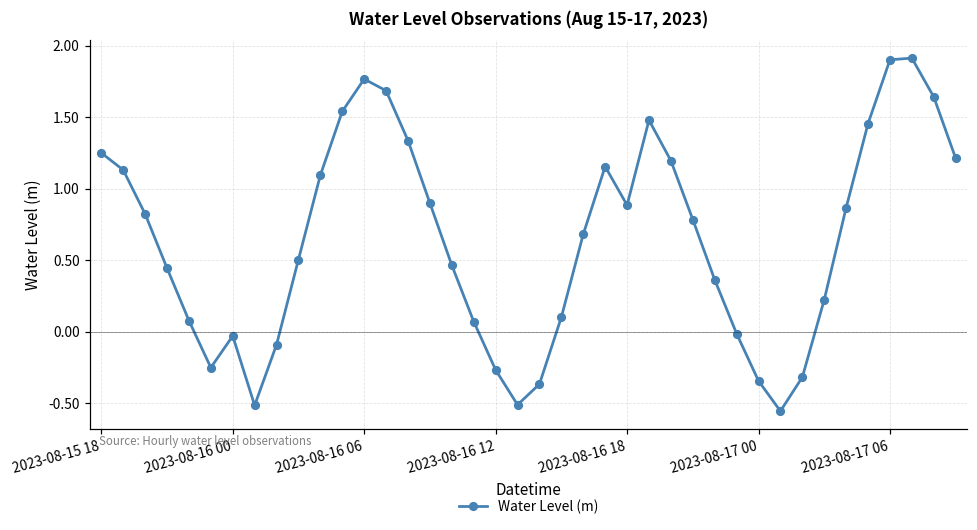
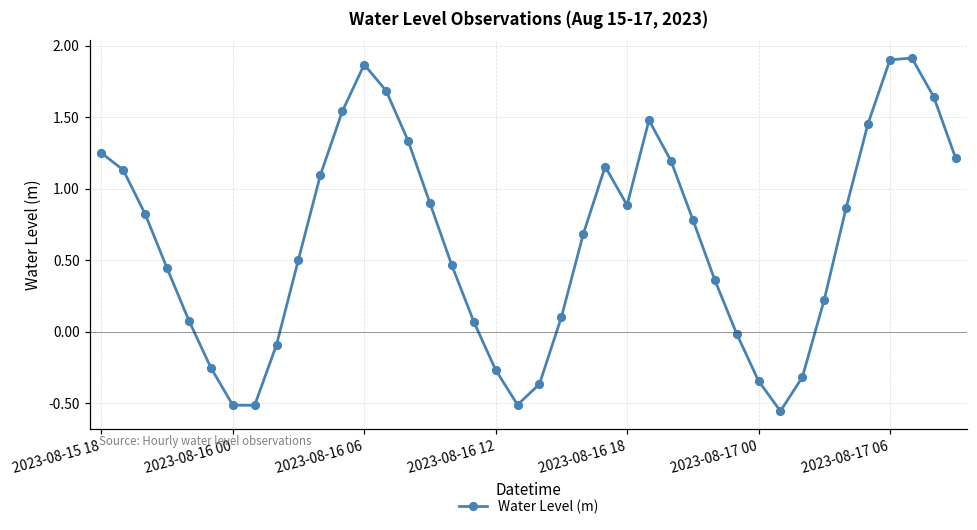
2023-08-16 00: -0.03 -> -0.51
2023-08-16 06: 1.77 -> 1.87
